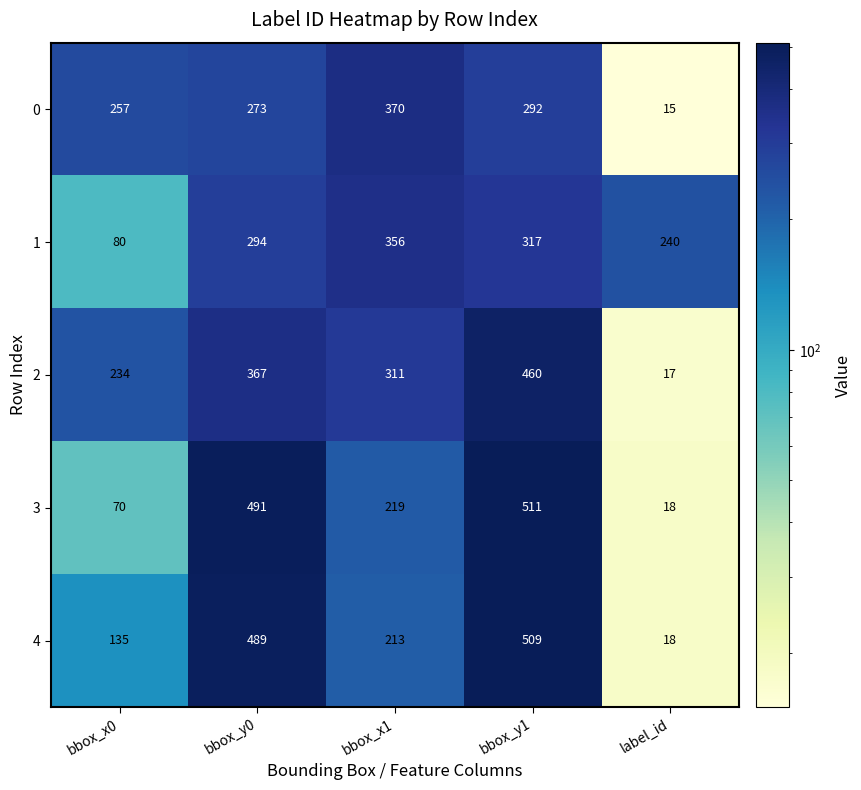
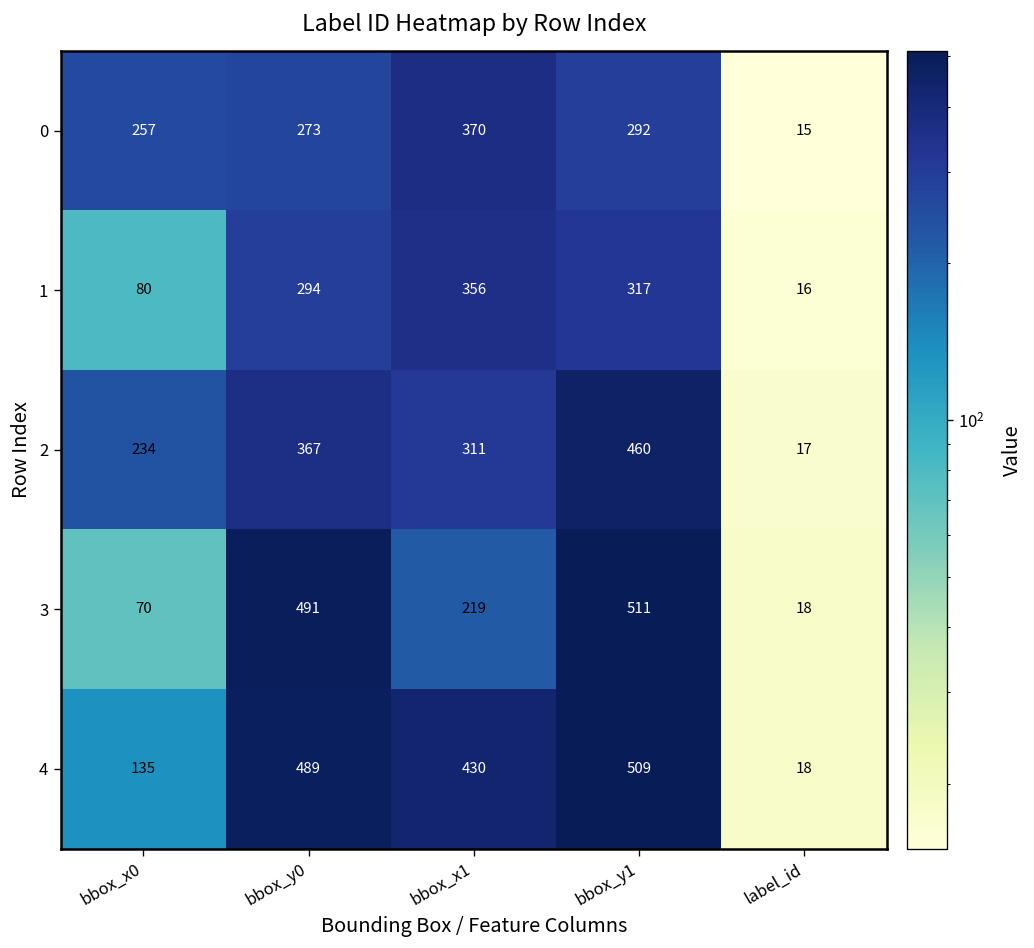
1, label_id: 240 -> 16
4, bbox_x1: 213 -> 430
